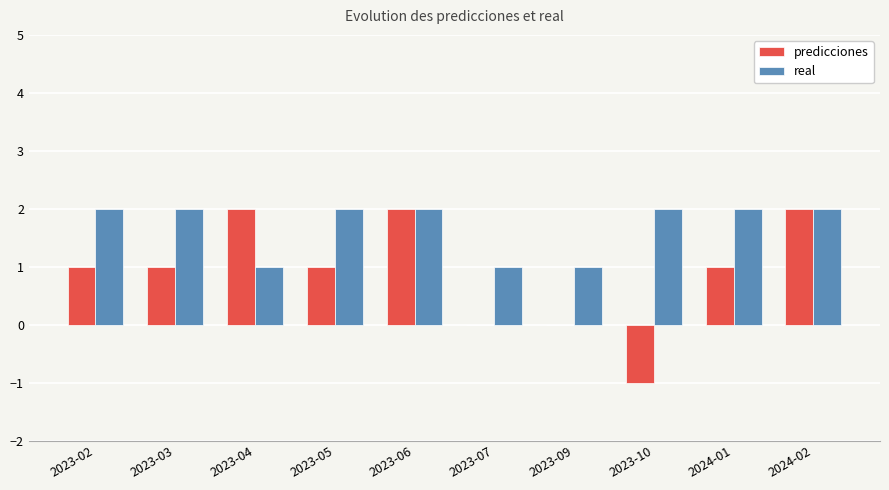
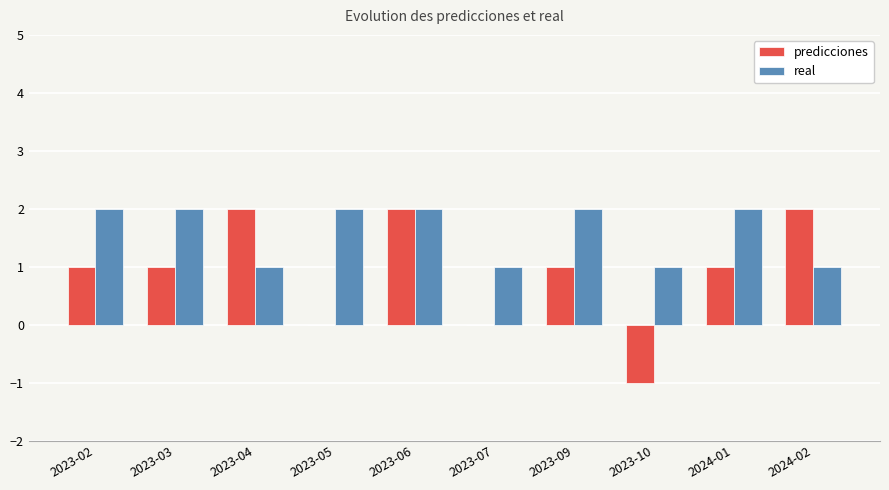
predicciones, 2023-05: 1 -> 0
predicciones, 2023-09: 0 -> 1
real, 2023-09: 1 -> 2
real, 2023-10: 2 -> 1
real, 2024-02: 2 -> 1
